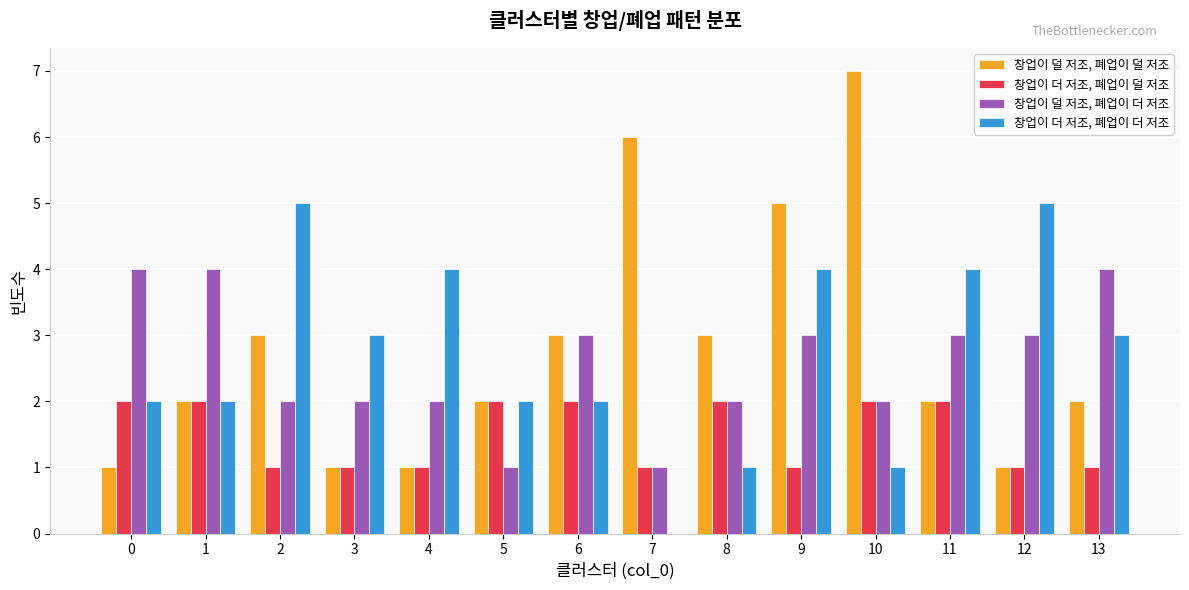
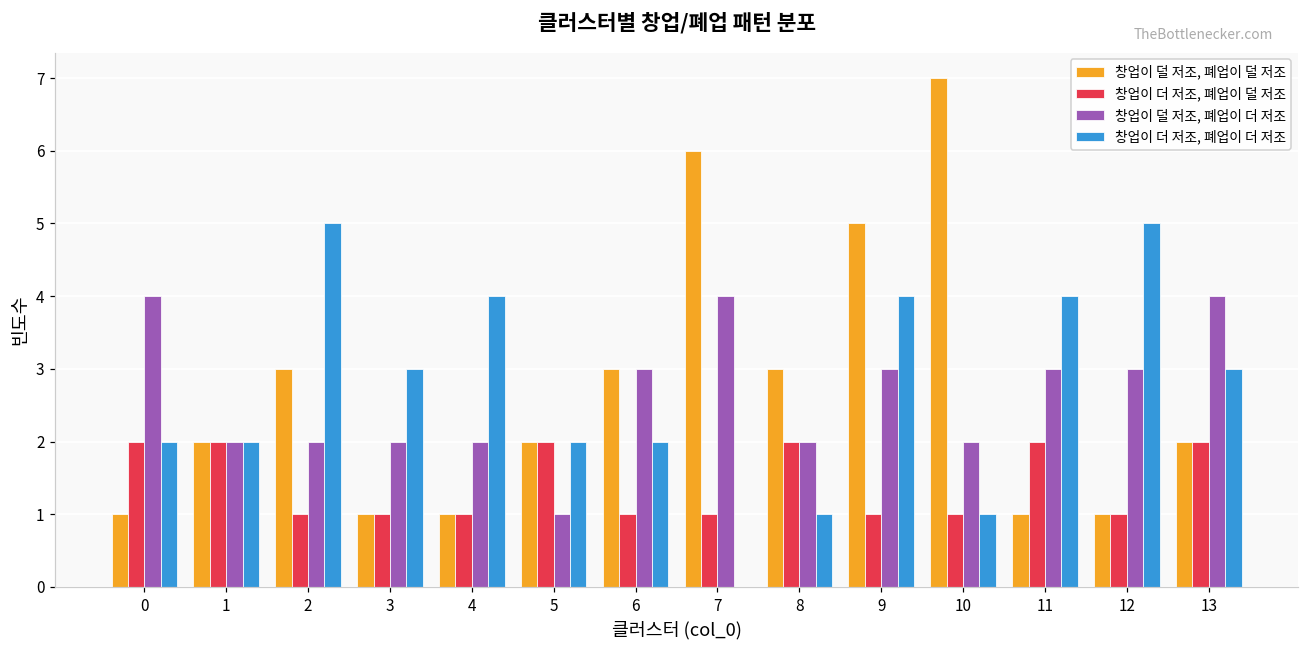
창업이 덜 저조, 폐업이 더 저조, 1: 4 -> 2
창업이 더 저조, 폐업이 덜 저조, 6: 2 -> 1
창업이 덜 저조, 폐업이 더 저조, 7: 1 -> 4
창업이 더 저조, 폐업이 덜 저조, 10: 2 -> 1
창업이 덜 저조, 폐업이 덜 저조, 11: 2 -> 1
창업이 더 저조, 폐업이 덜 저조, 13: 1 -> 2
